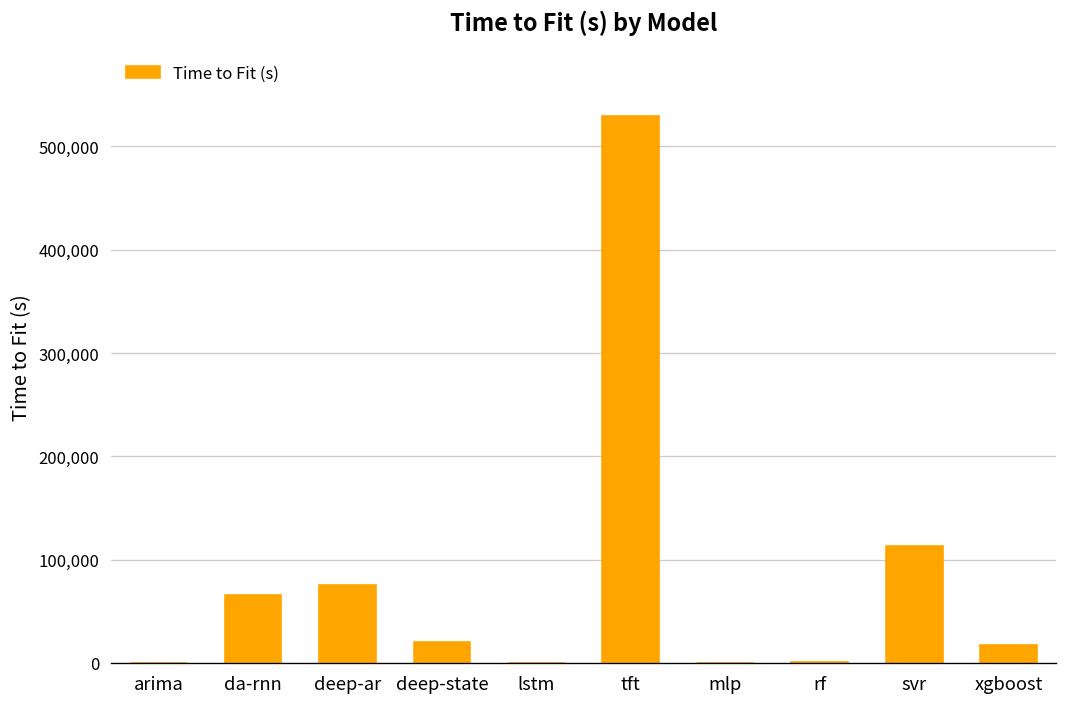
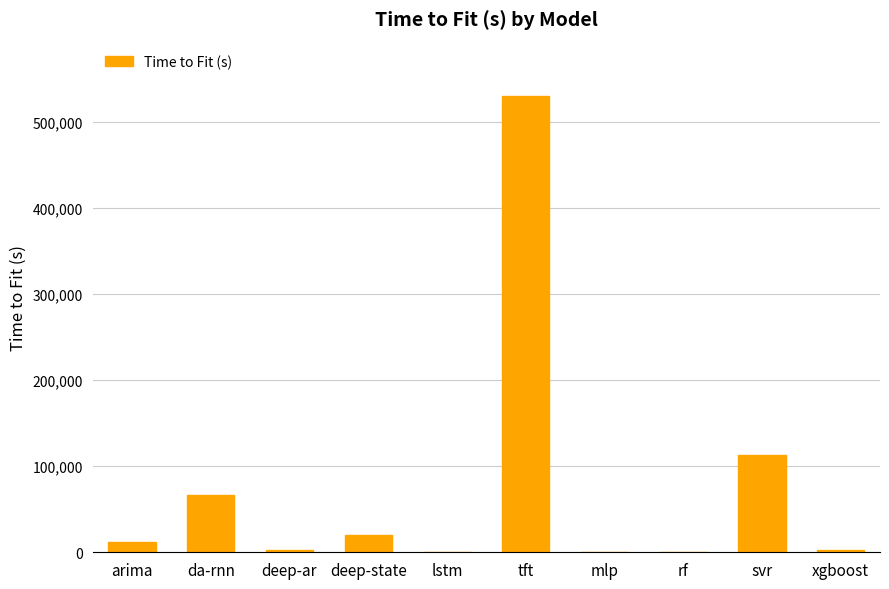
arima: 0 -> 10,000
deep-ar: 80,000 -> 0
xgboost: 20,000 -> 0
